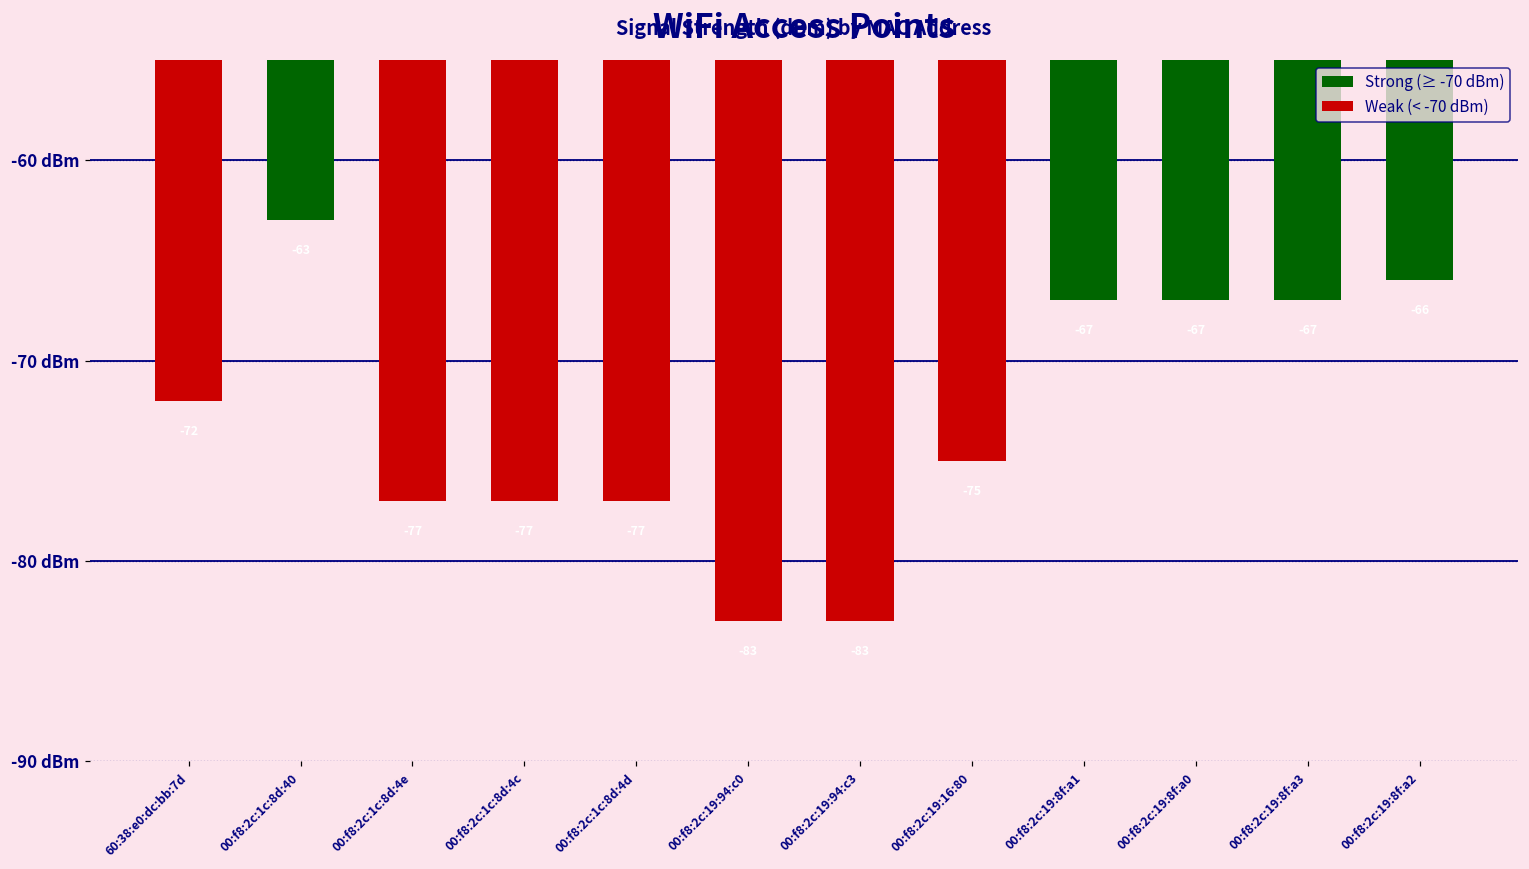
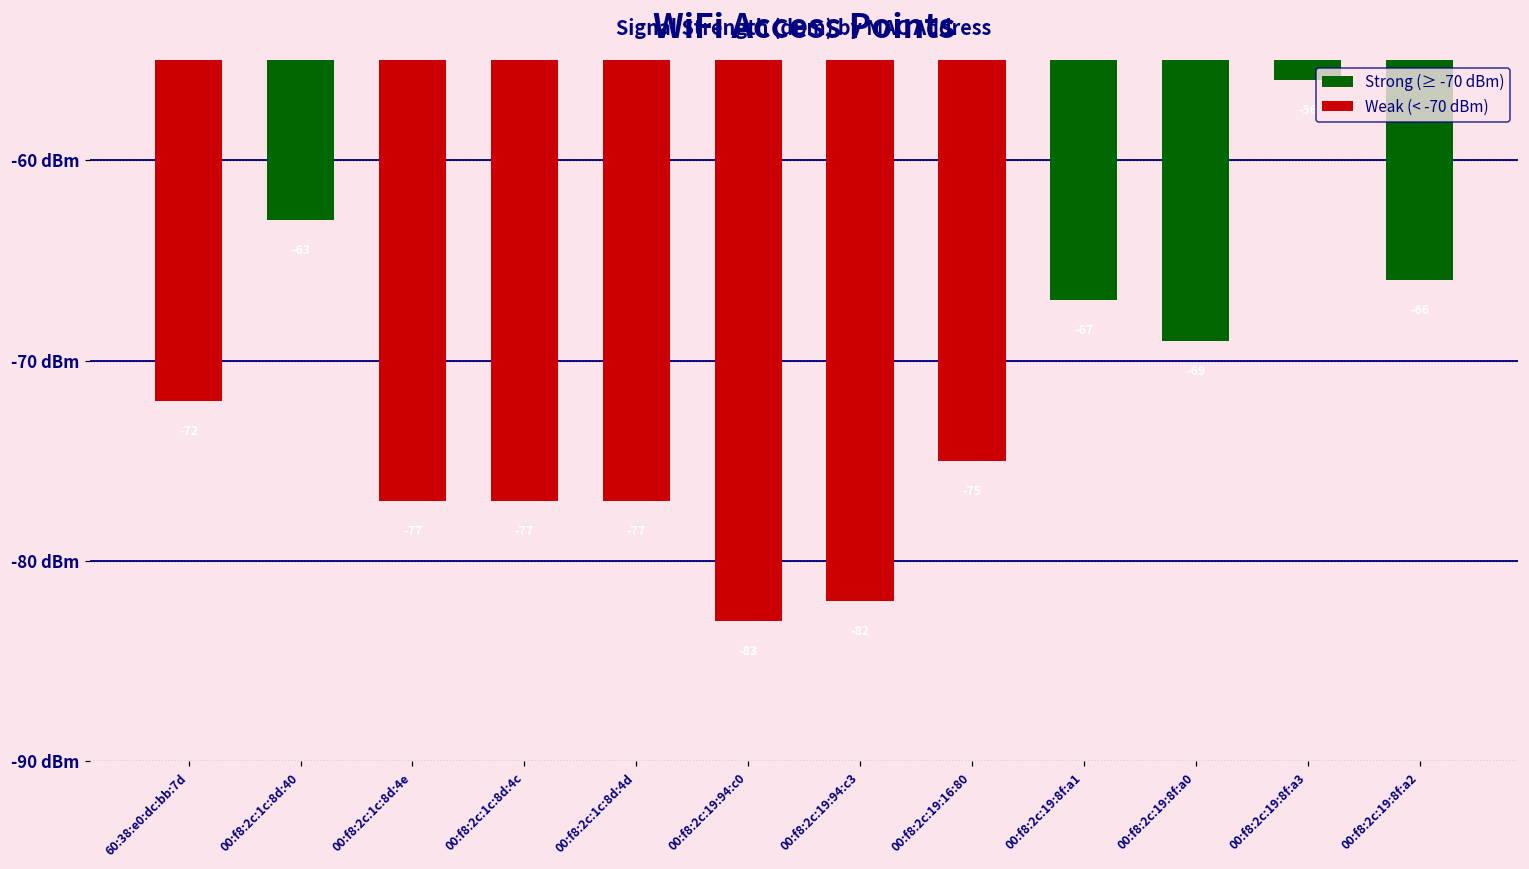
00:f8:2c:19:94:c3: -83 dBm -> -82 dBm
00:f8:2c:19:8f:a0: -67 dBm -> -69 dBm
00:f8:2c:19:8f:a3: -67 dBm -> -56 dBm
